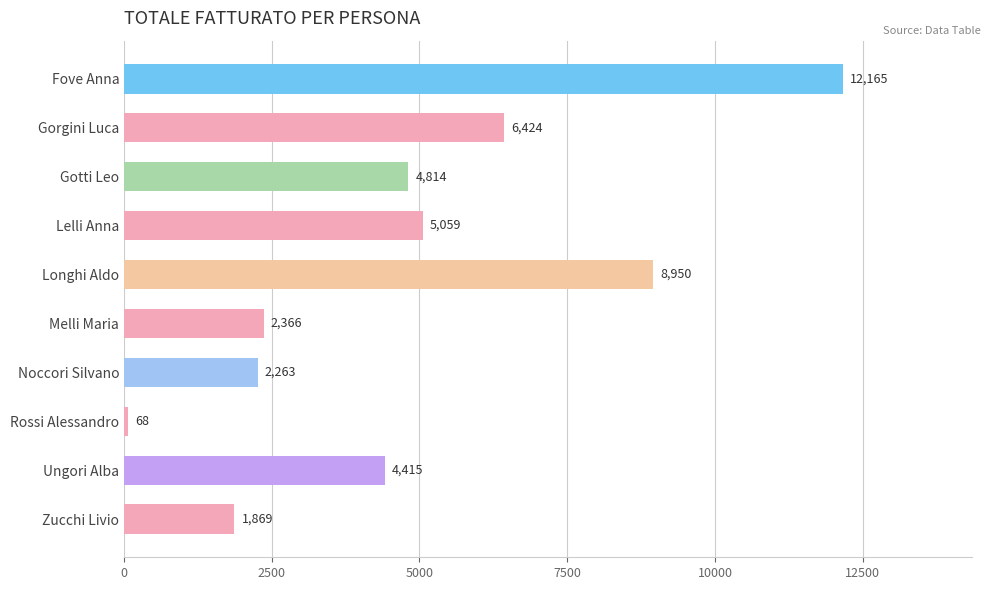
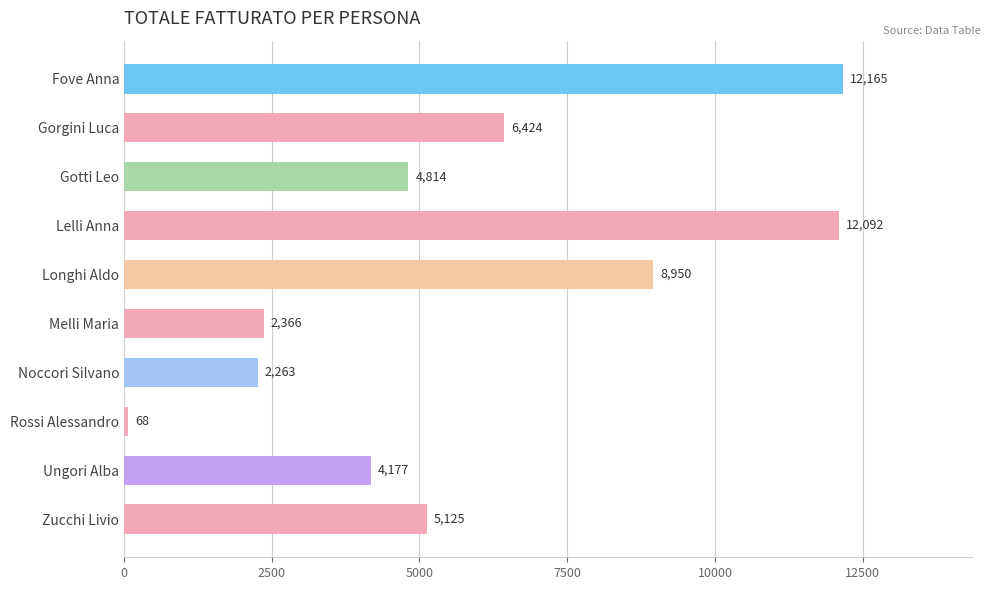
Lelli Anna: 5,059 -> 12,092
Ungori Alba: 4,415 -> 4,177
Zucchi Livio: 1,869 -> 5,125
